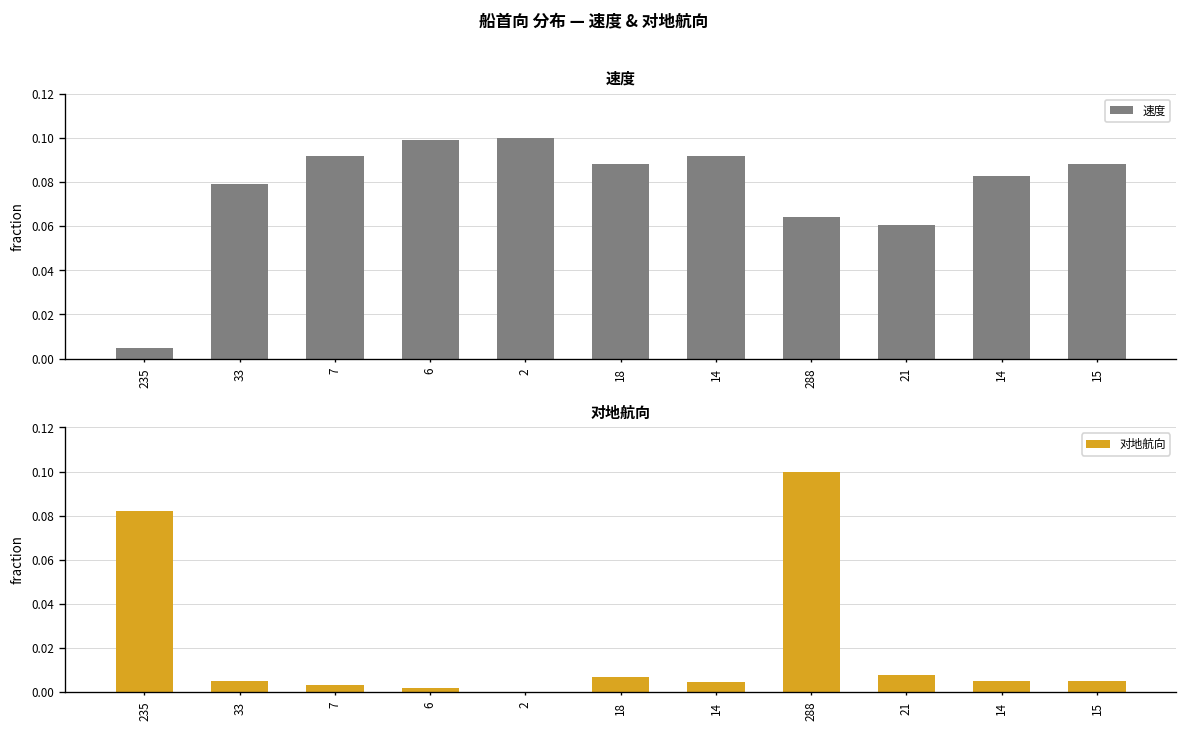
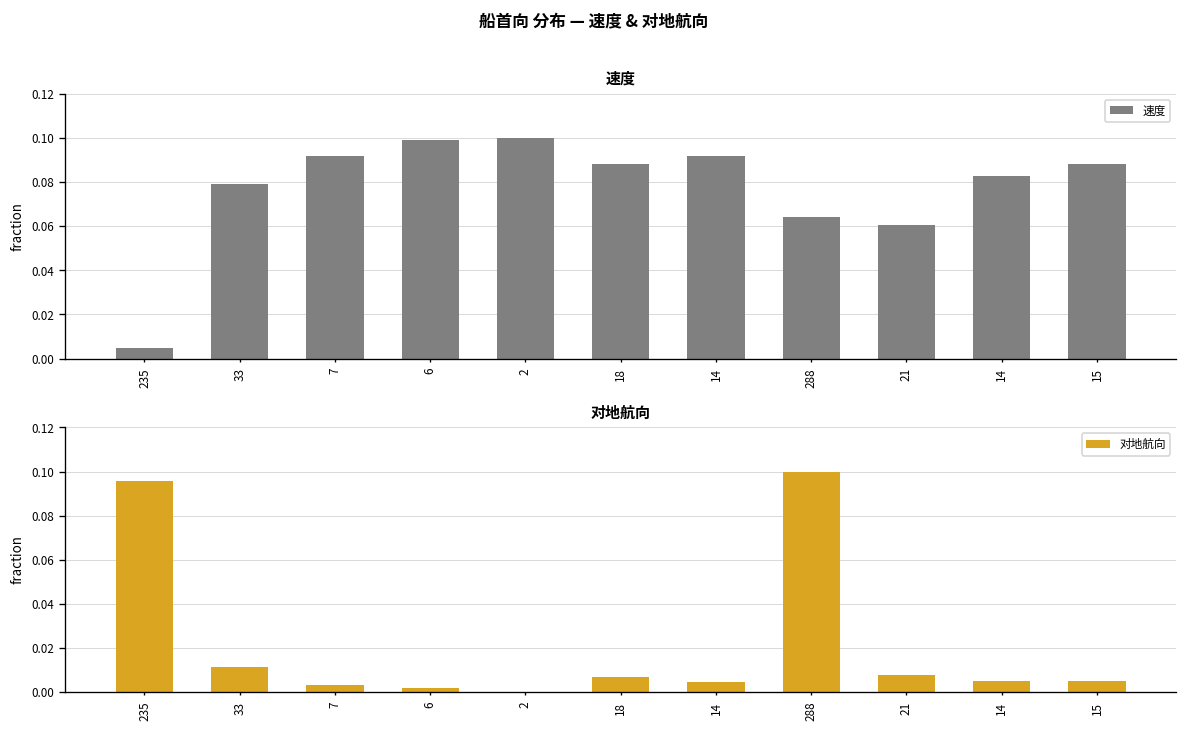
对地航向, 235: 0.082 -> 0.096
对地航向, 33: 0.005 -> 0.012
